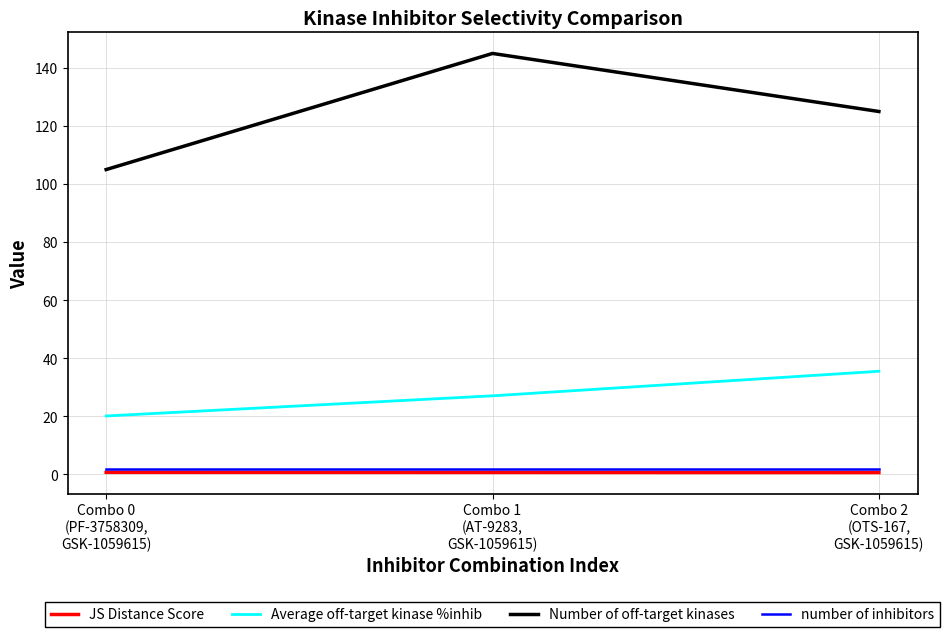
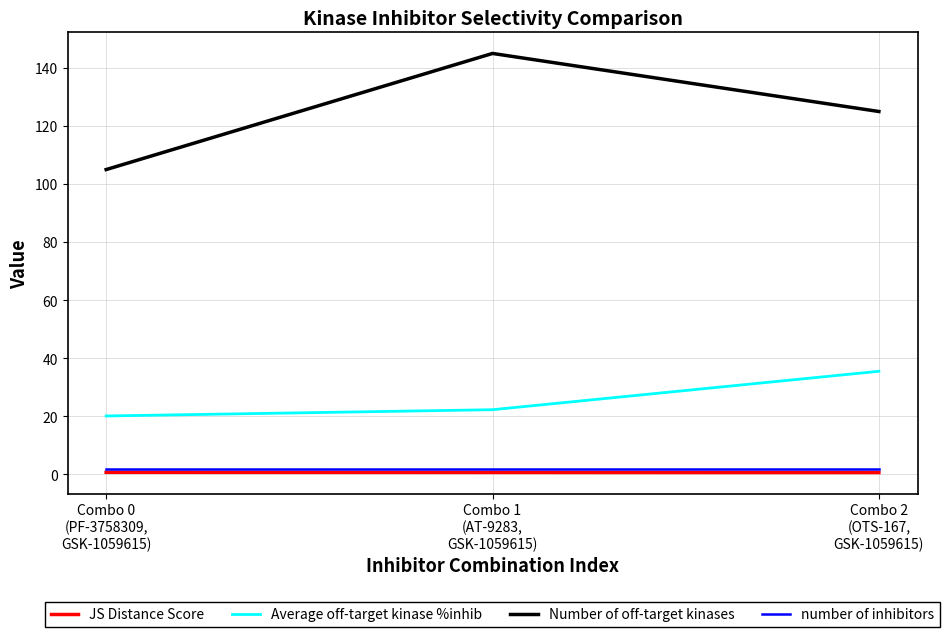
Average off-target kinase %inhib, Combo 1 (AT-9283, GSK-1059615): 27 -> 22
